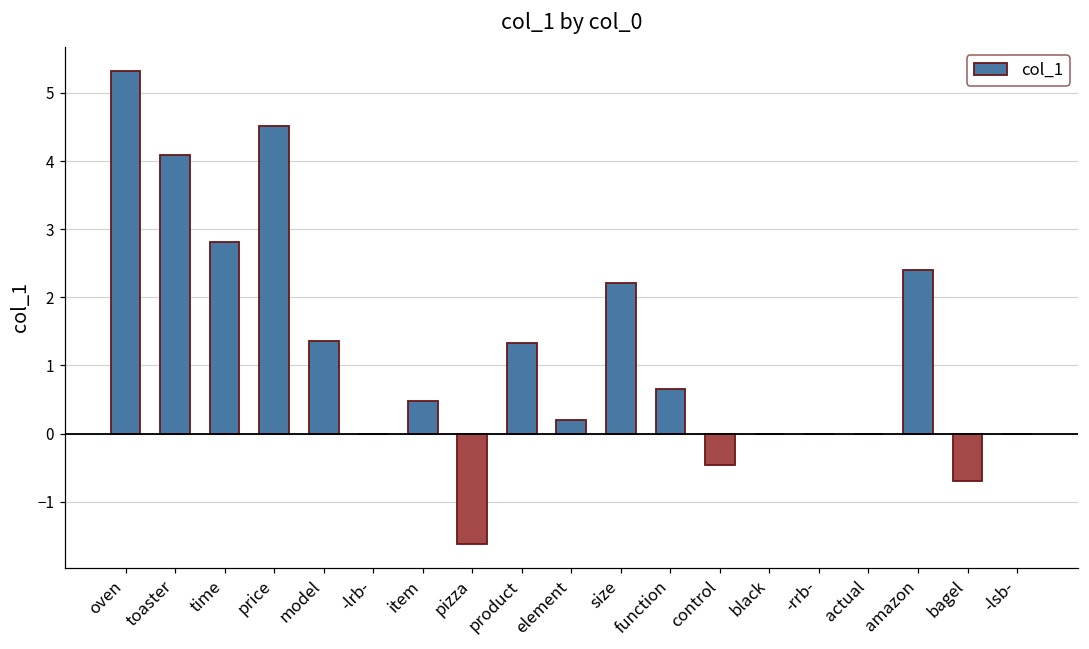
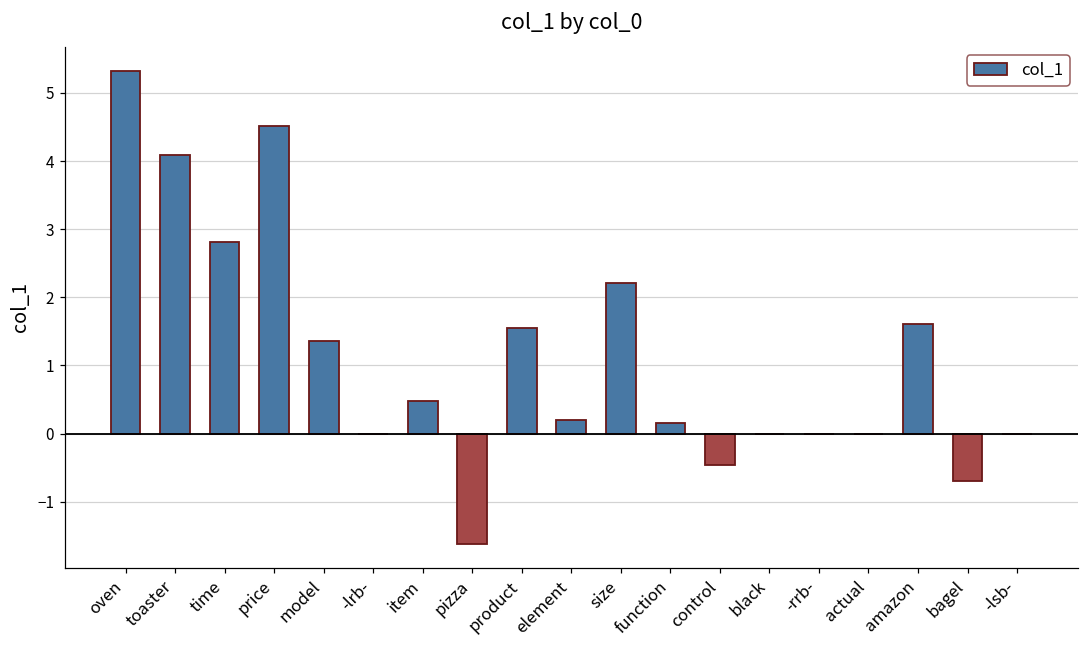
product: 1.3 -> 1.5
function: 0.6 -> 0.2
amazon: 2.4 -> 1.6
